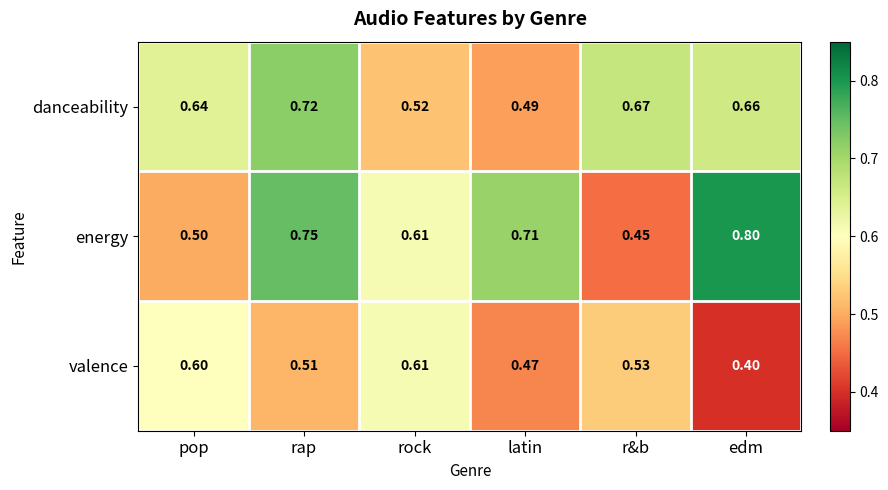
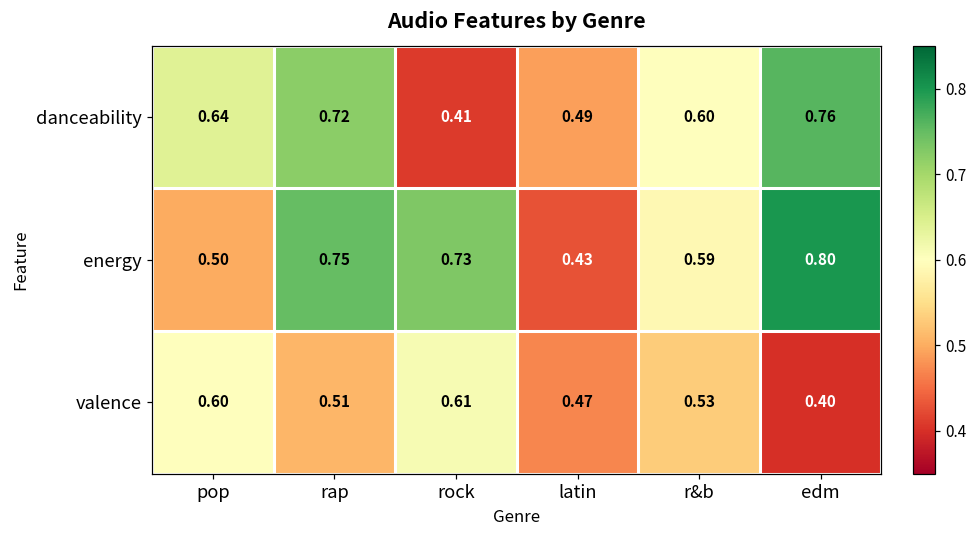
danceability, rock: 0.52 -> 0.41
danceability, r&b: 0.67 -> 0.60
danceability, edm: 0.66 -> 0.76
energy, rock: 0.61 -> 0.73
energy, latin: 0.71 -> 0.43
energy, r&b: 0.45 -> 0.59
